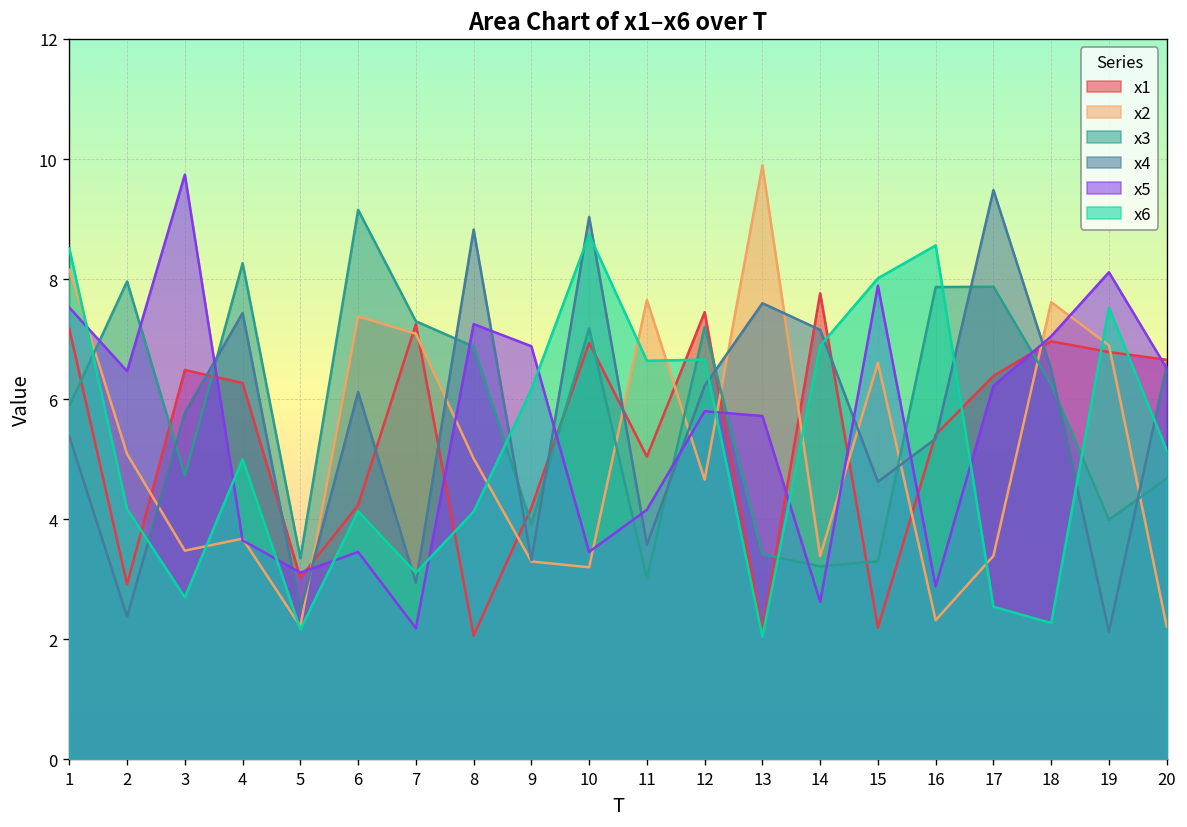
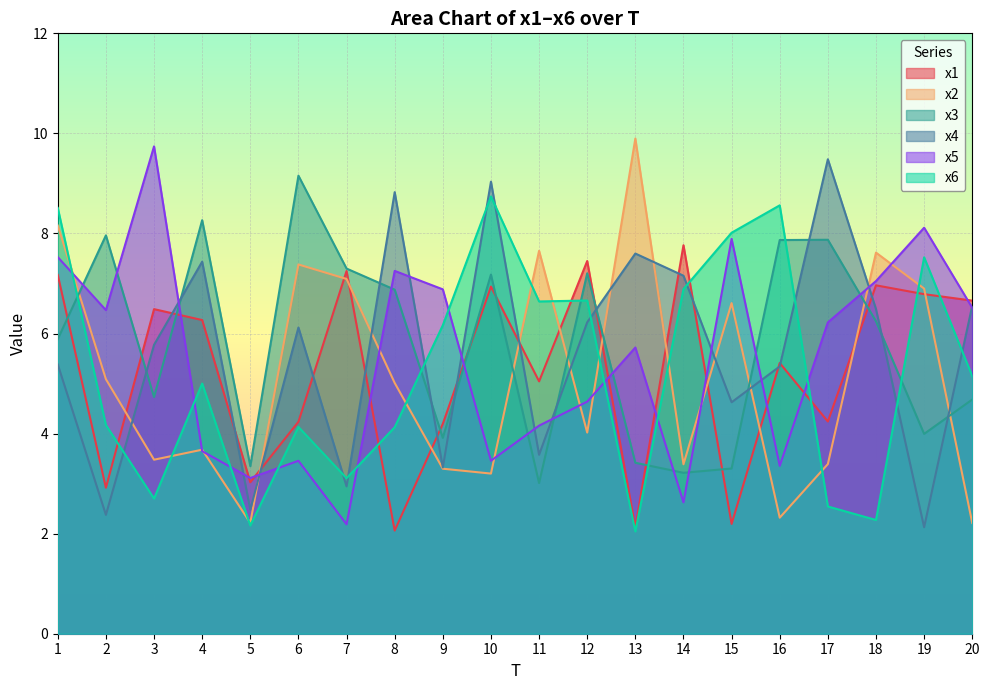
x2, 12: 4.7 -> 4.0
x5, 12: 5.8 -> 4.6
x5, 16: 2.9 -> 3.4
x1, 17: 6.4 -> 4.2
